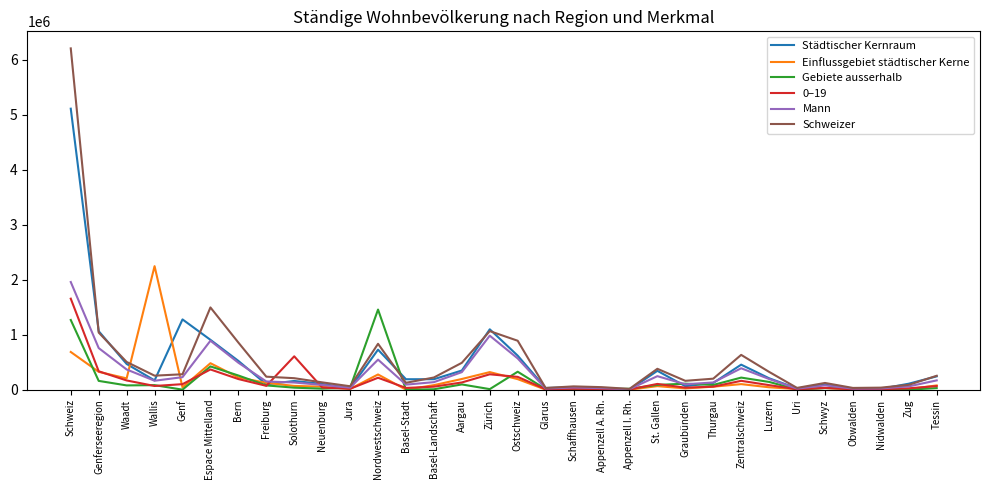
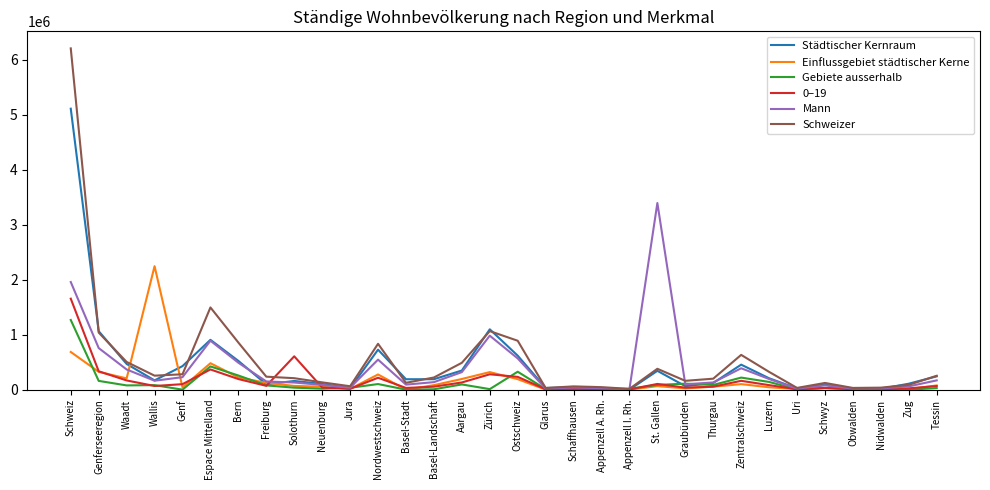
Städtischer Kernraum, Genf: 1300000 -> 400000
Gebiete ausserhalb, Nordwestschweiz: 1500000 -> 100000
Mann, St. Gallen: 200000 -> 3400000
